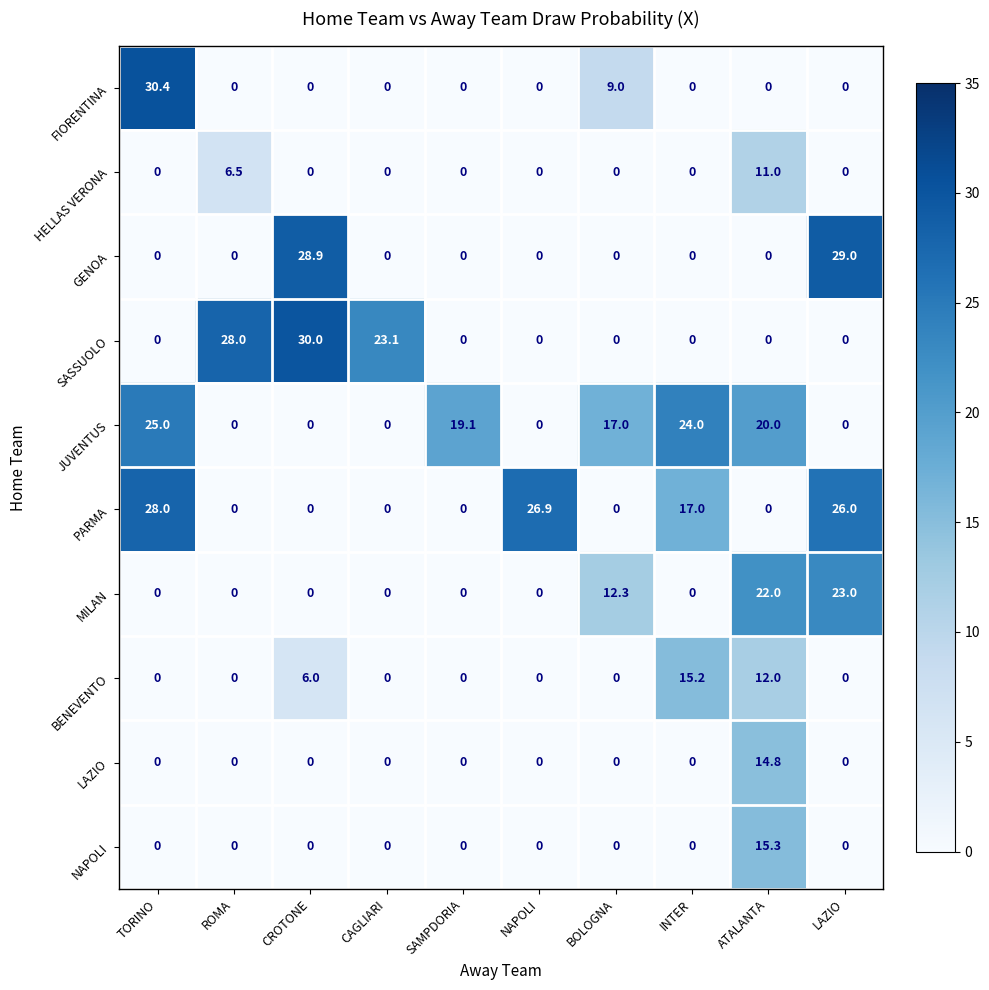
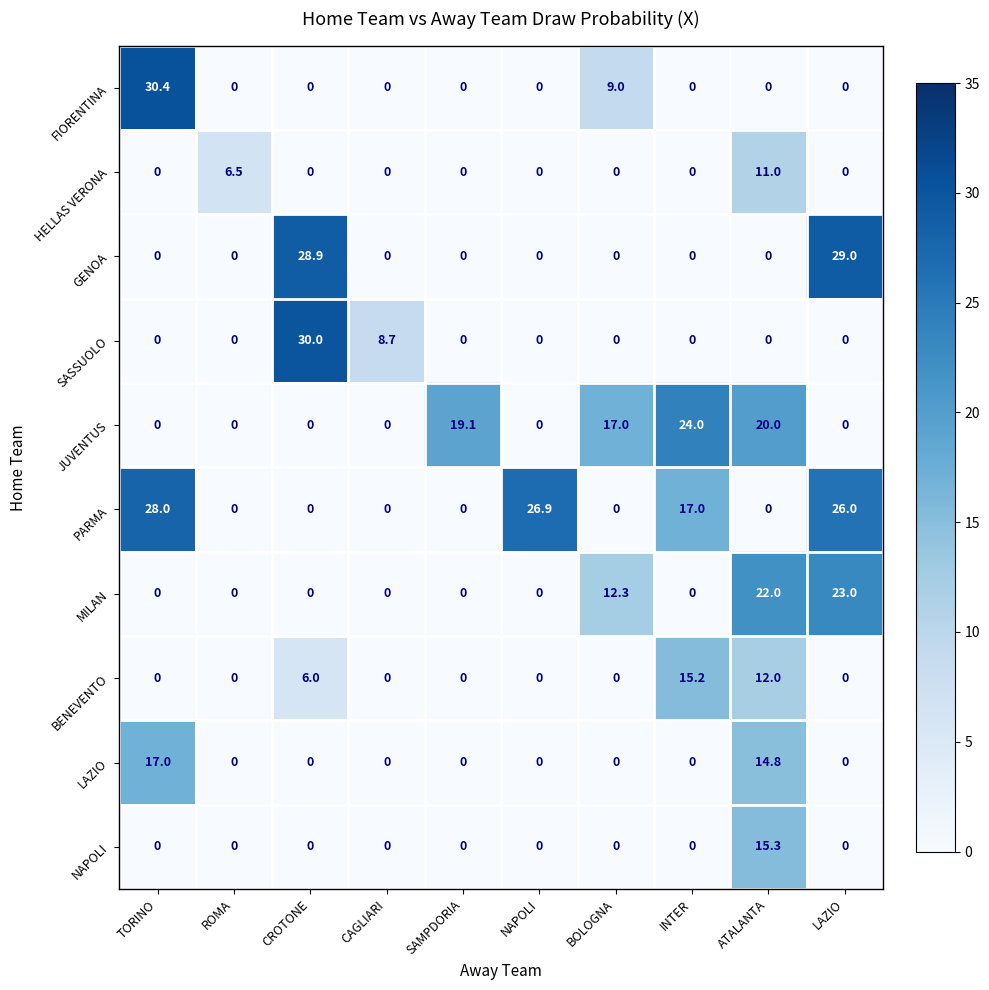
SASSUOLO, ROMA: 28.0 -> 0
SASSUOLO, CAGLIARI: 23.1 -> 8.7
JUVENTUS, TORINO: 25.0 -> 0
LAZIO, TORINO: 0 -> 17.0
